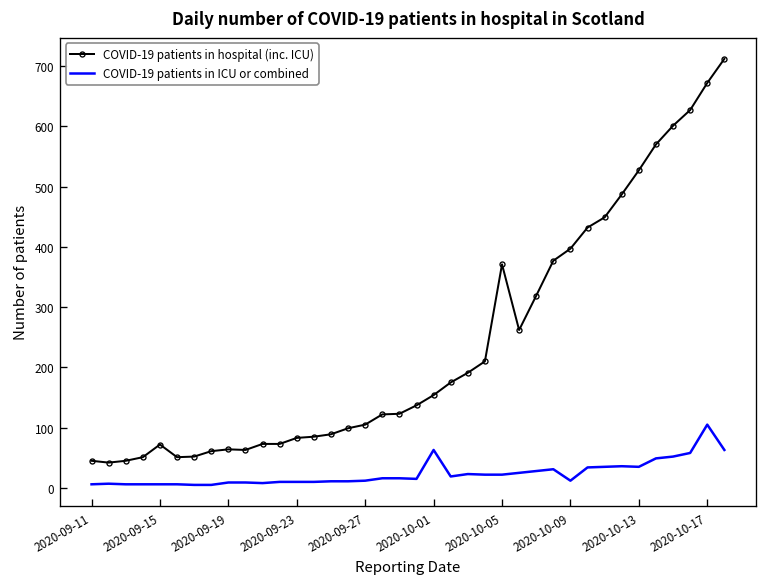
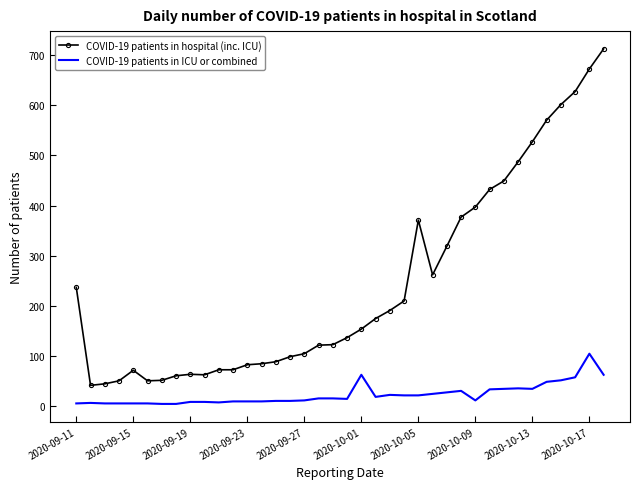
COVID-19 patients in hospital (inc. ICU), 2020-09-11: 50 -> 240
